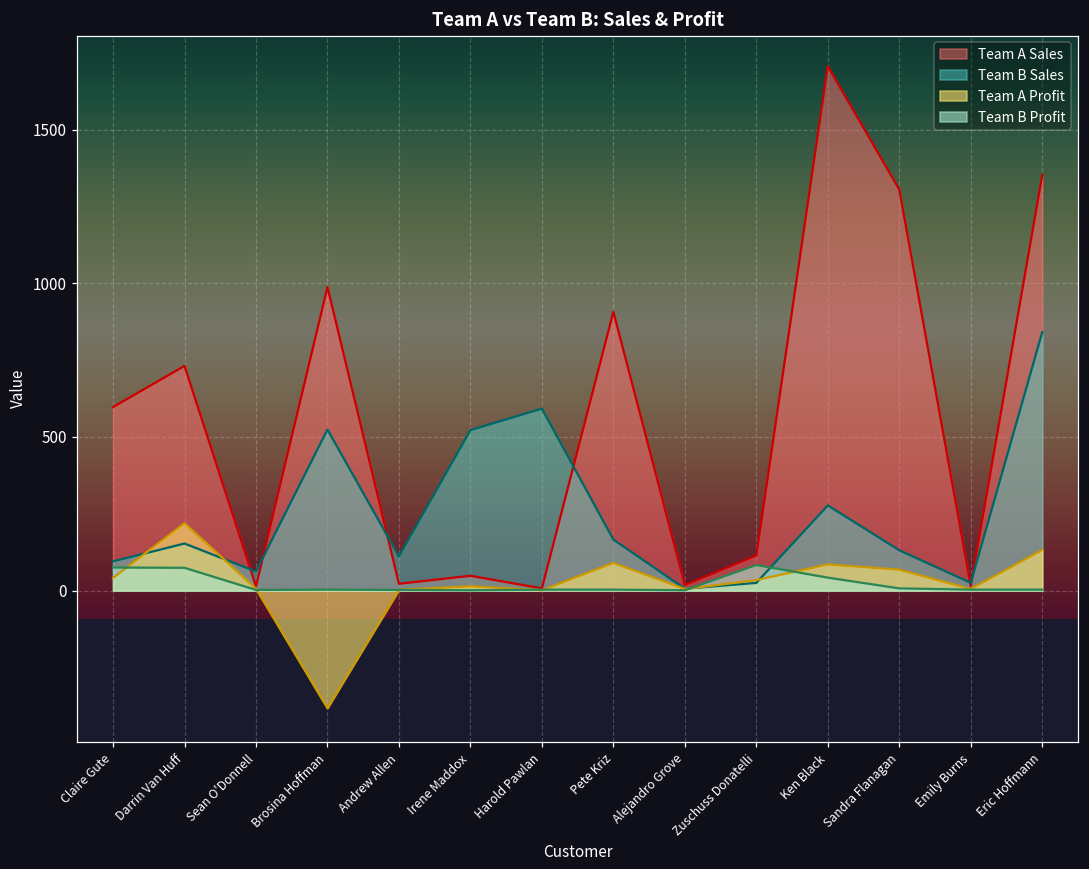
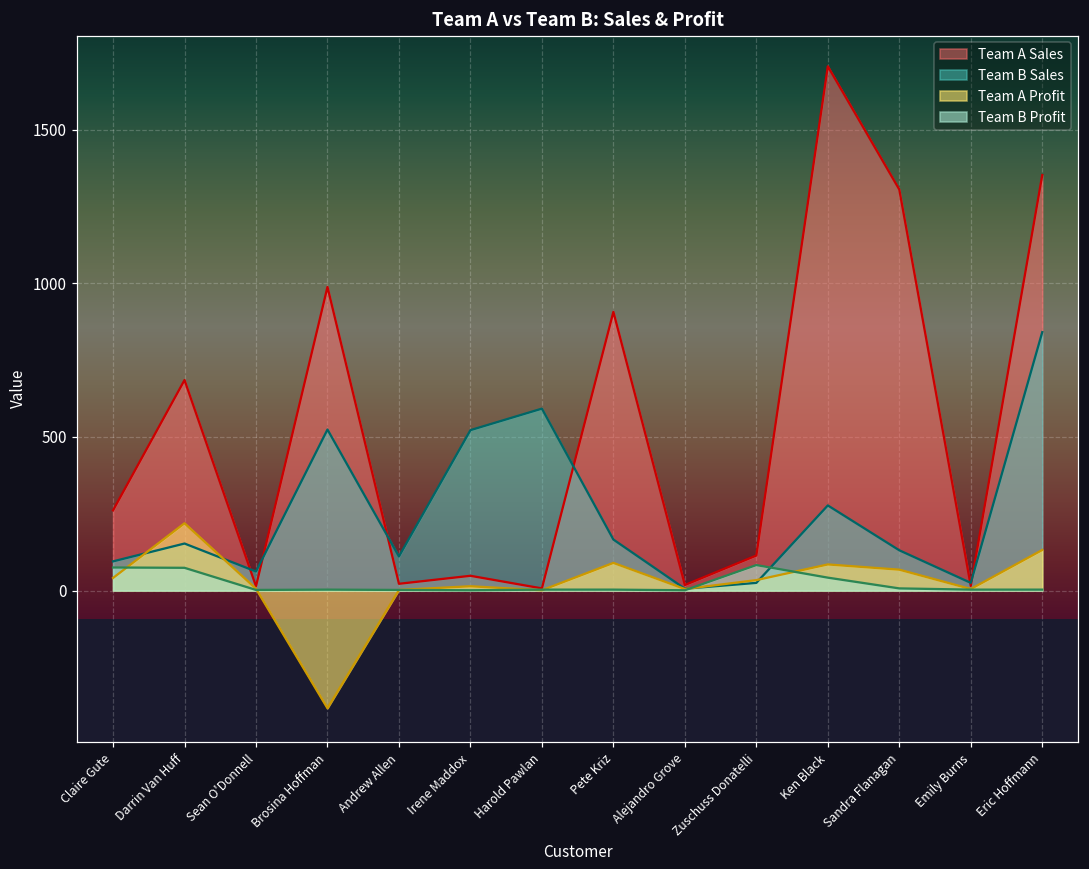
Team A Sales, Claire Gute: 600 -> 260
Team A Sales, Darrin Van Huff: 730 -> 690
